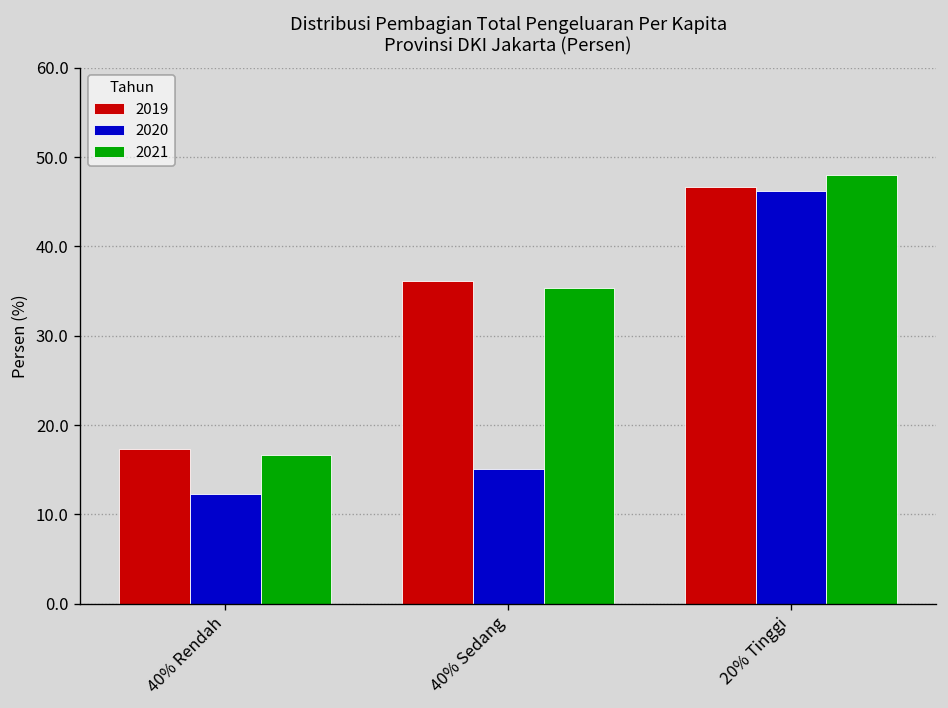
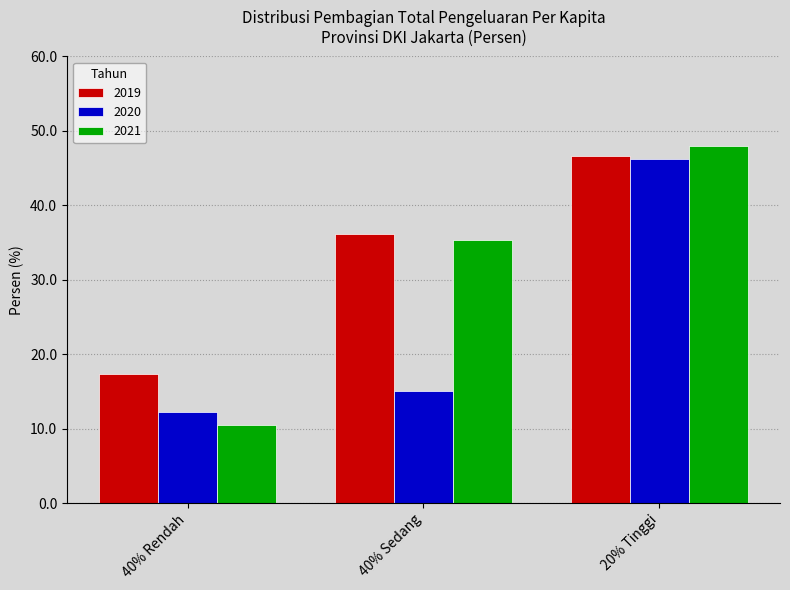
2021, 40% Rendah: 17 -> 11
